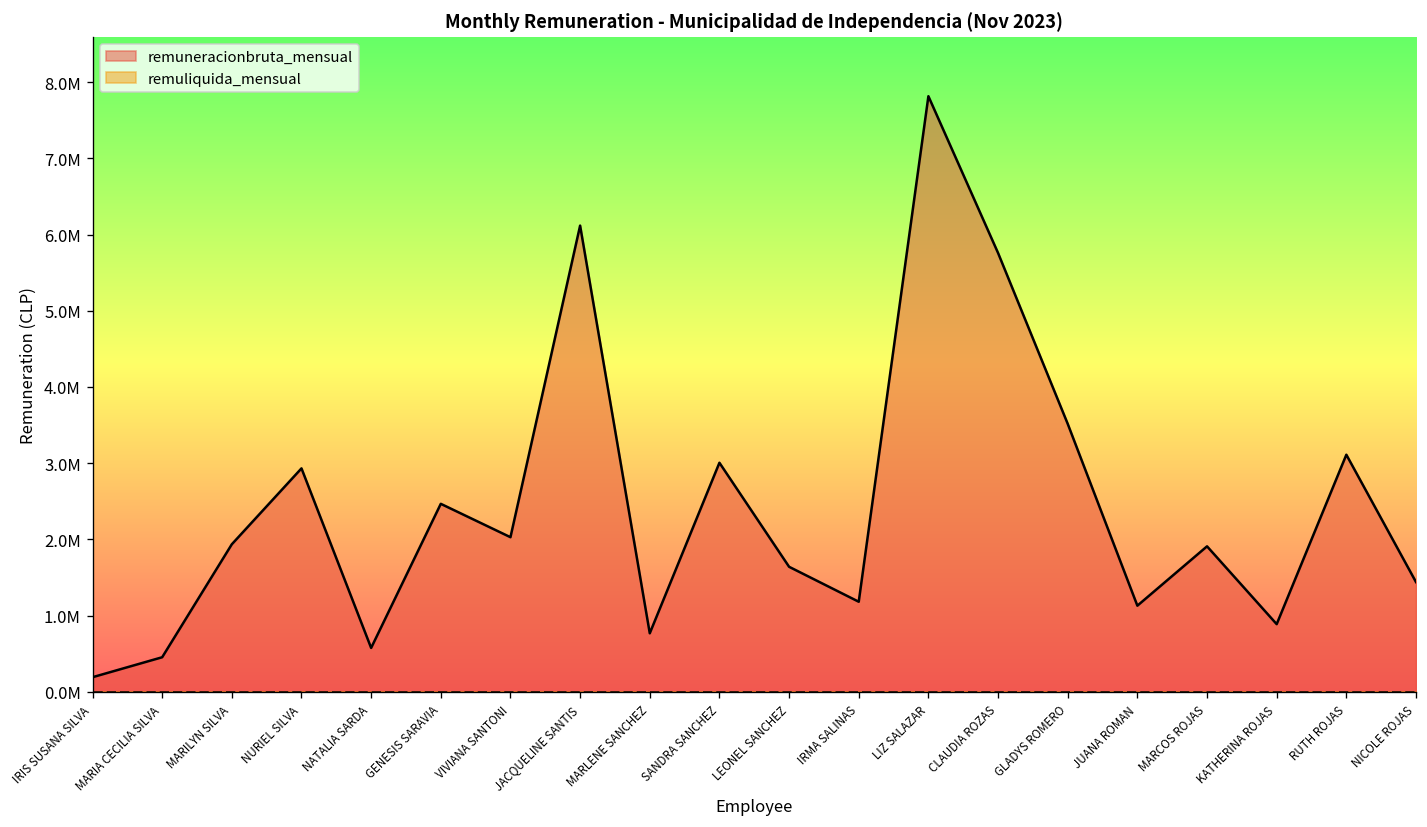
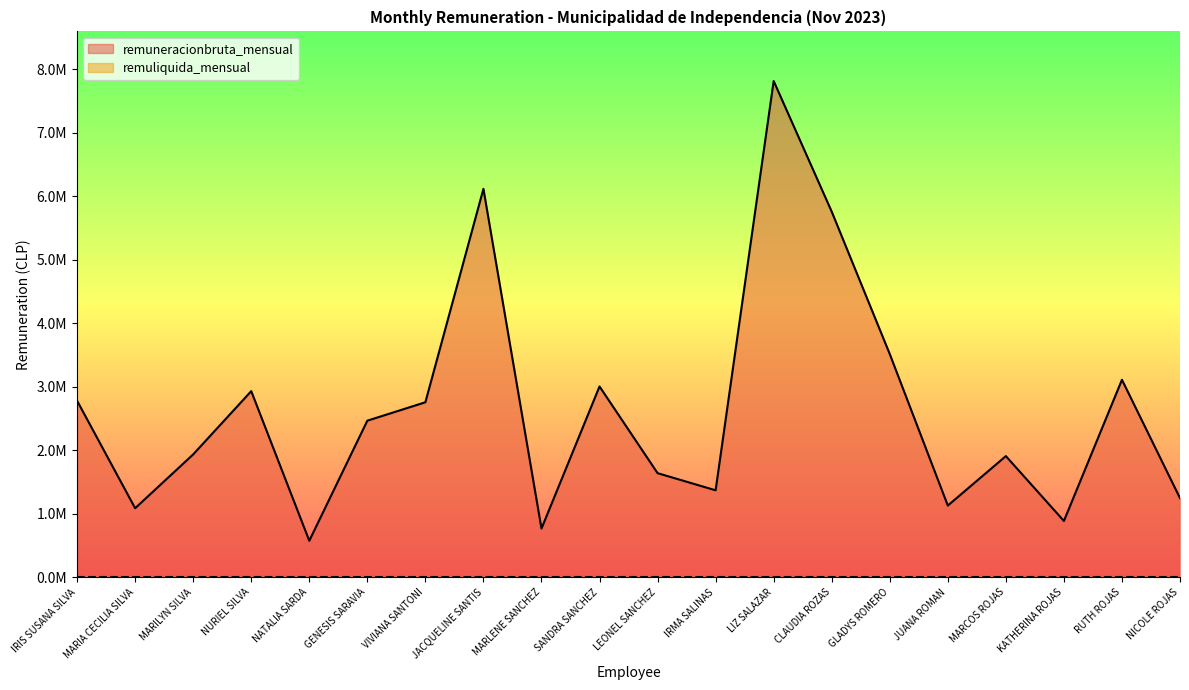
remuneracionbruta_mensual, IRIS SUSANA SILVA: 200000 -> 2800000
remuneracionbruta_mensual, MARIA CECILIA SILVA: 500000 -> 1100000
remuneracionbruta_mensual, VIVIANA SANTONI: 2000000 -> 2800000
remuneracionbruta_mensual, IRMA SALINAS: 1200000 -> 1400000
remuneracionbruta_mensual, NICOLE ROJAS: 1400000 -> 1200000
